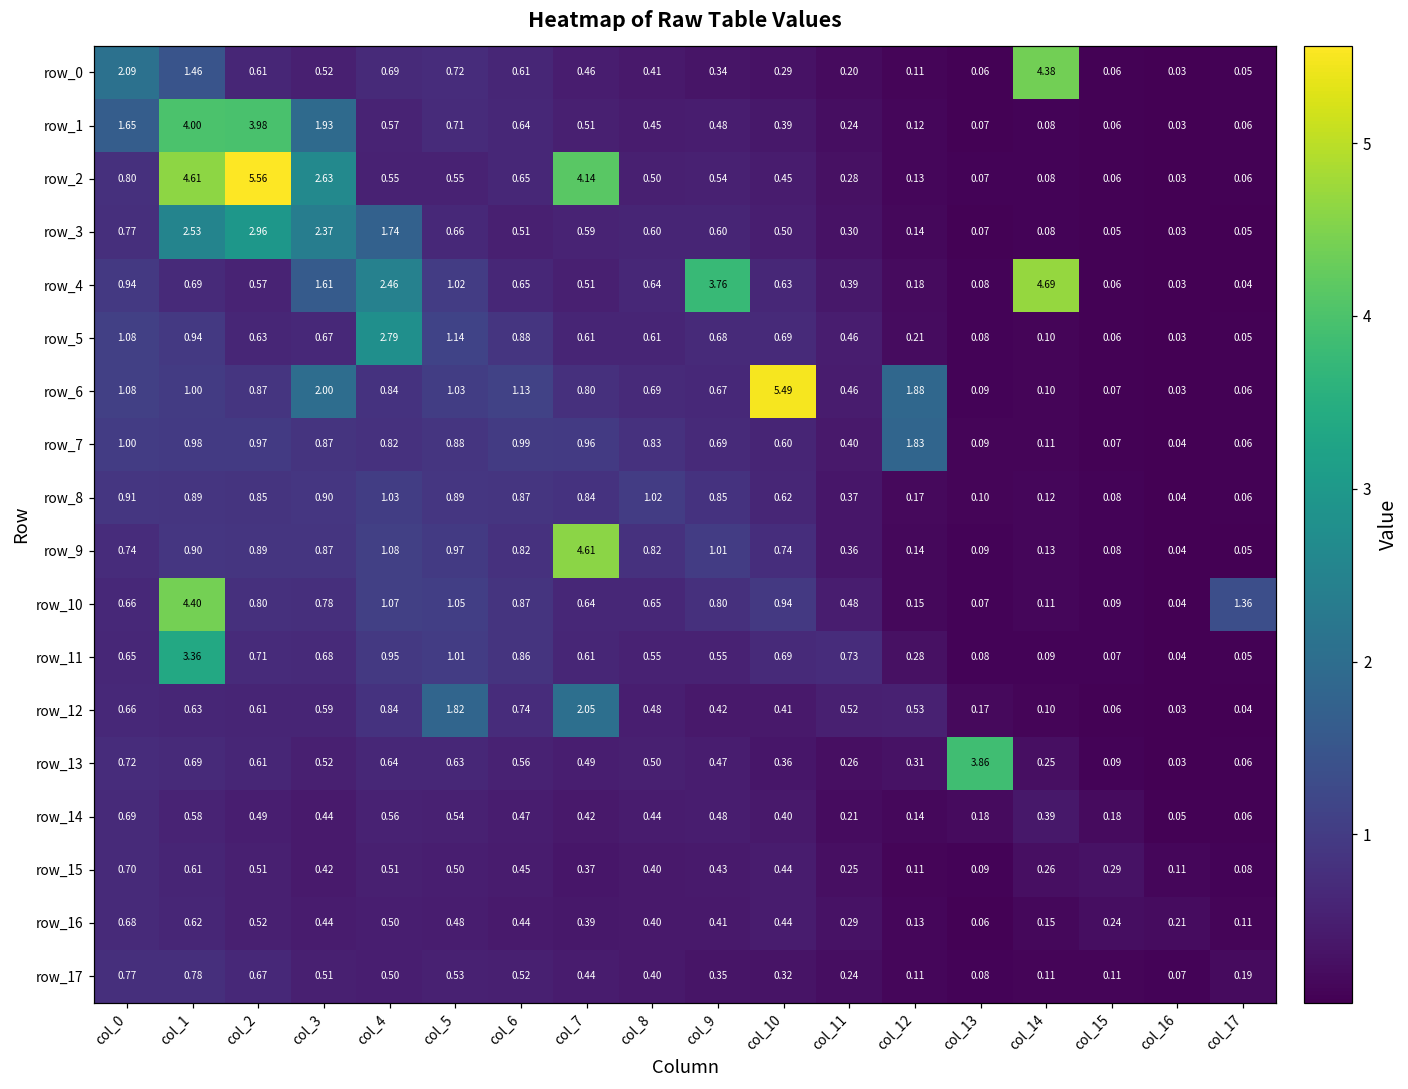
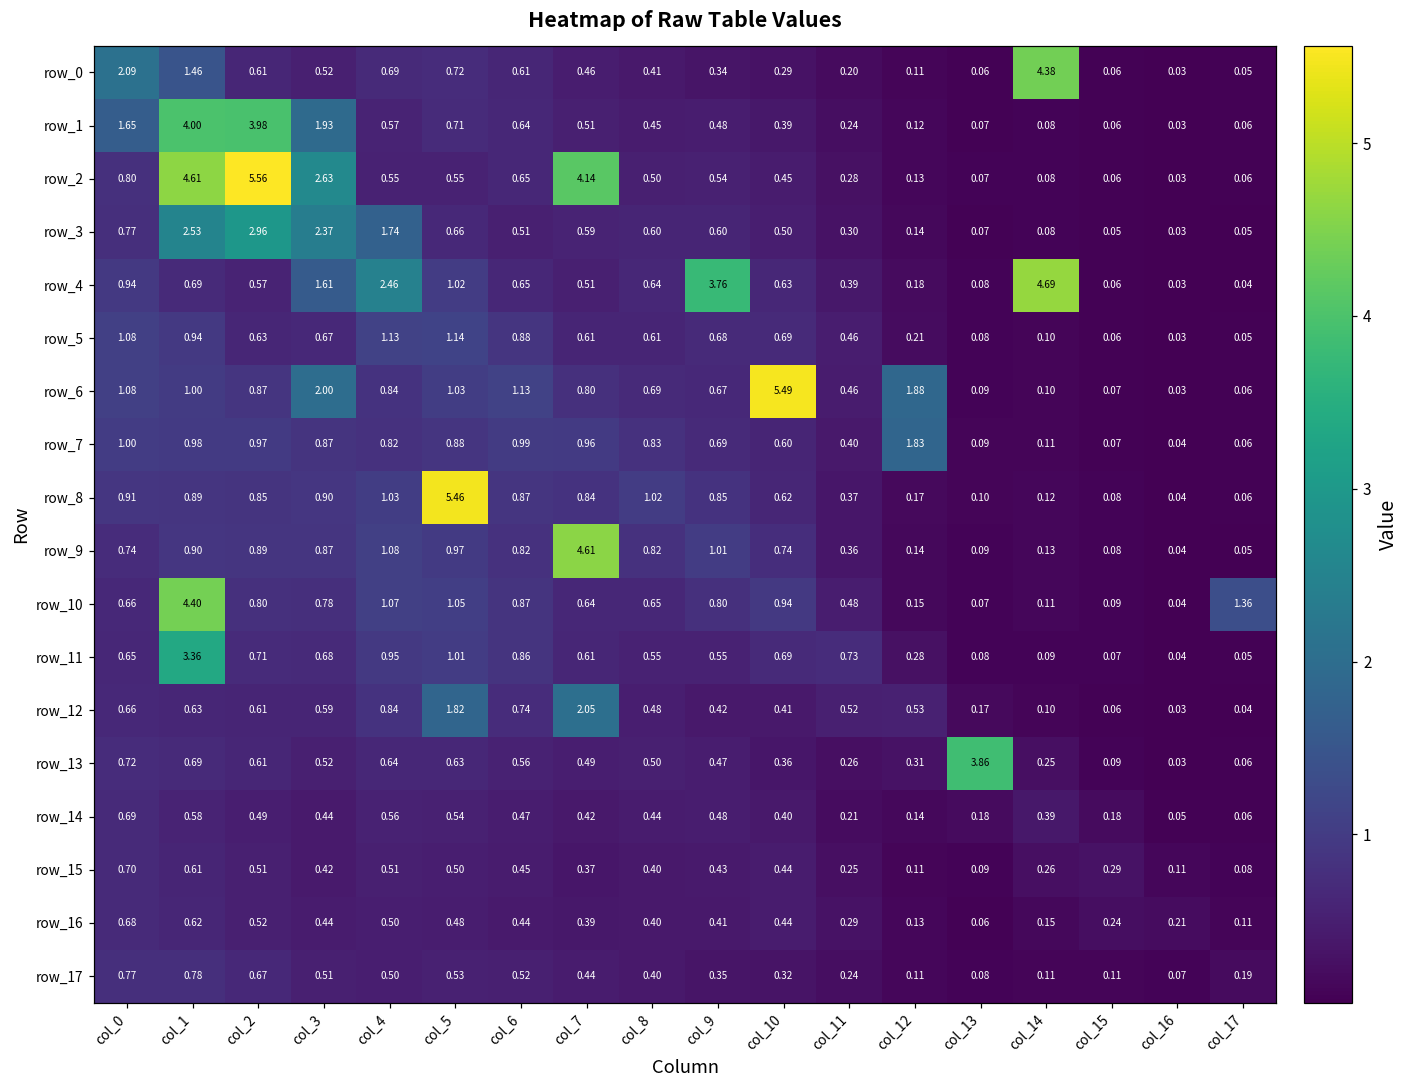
row_5, col_4: 2.79 -> 1.13
row_8, col_5: 0.89 -> 5.46
